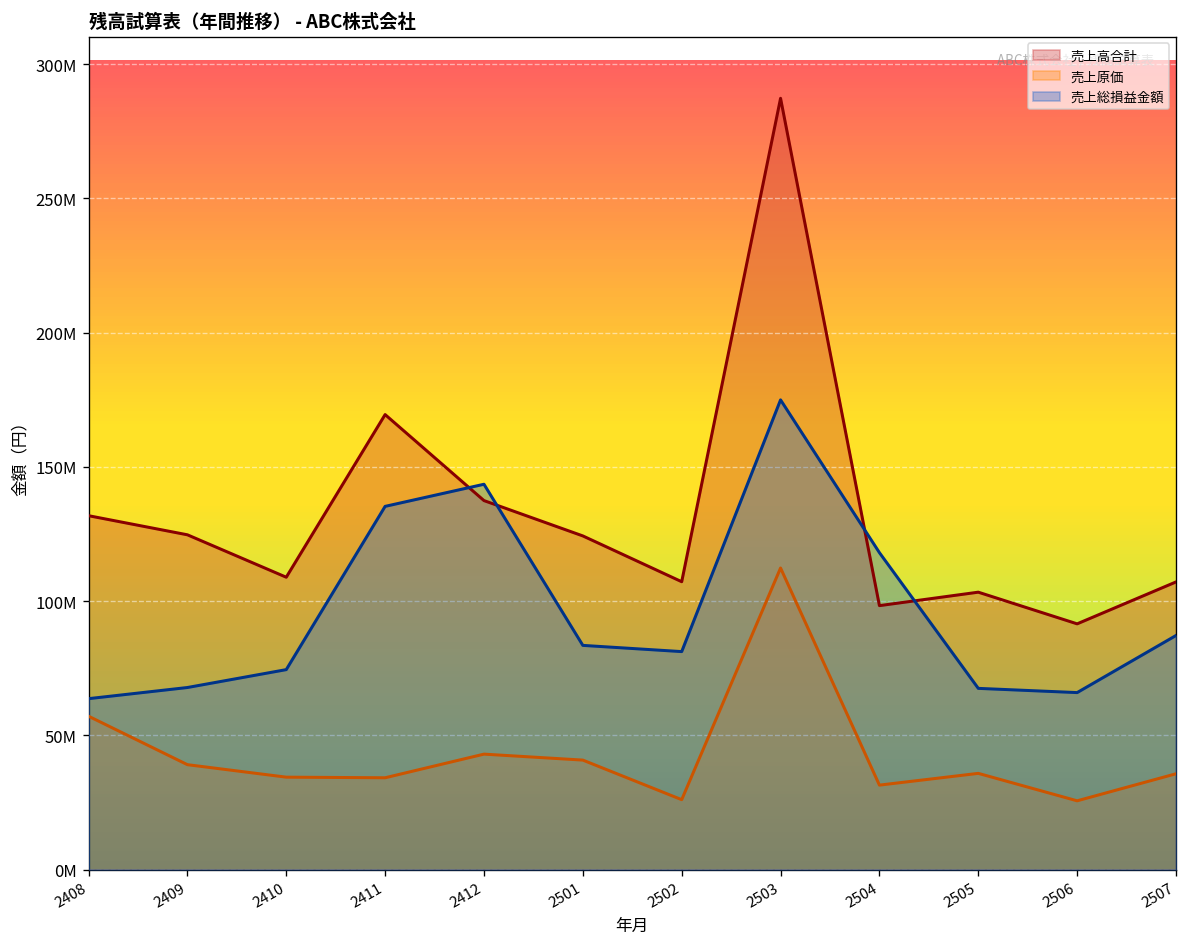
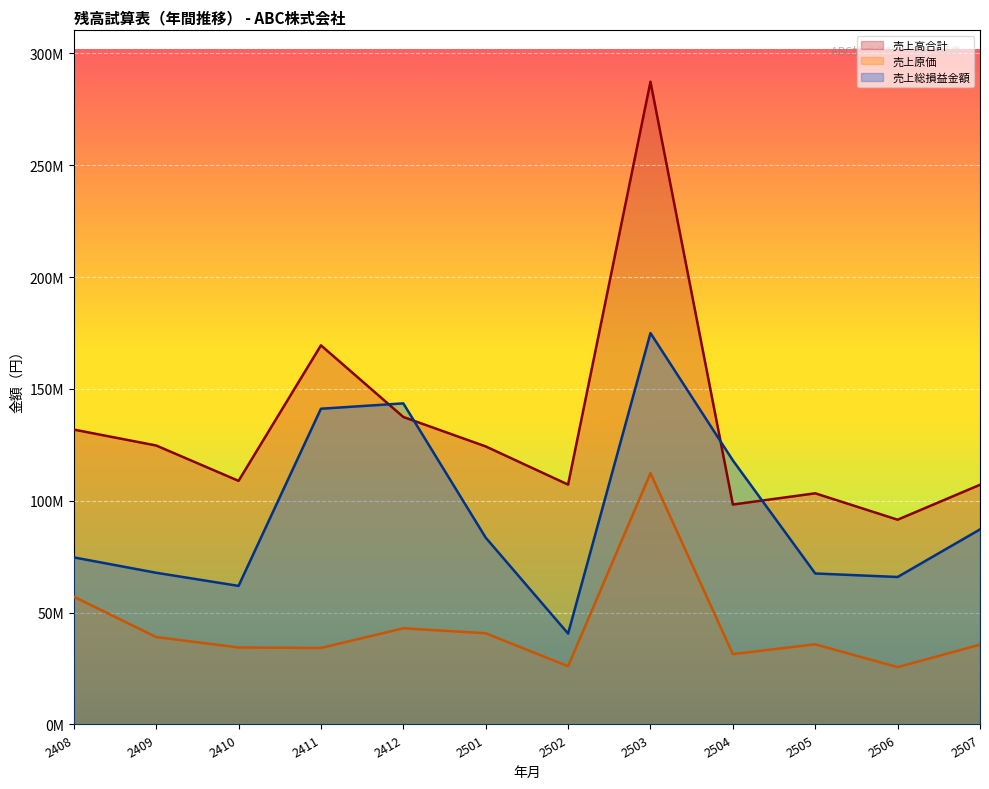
売上総損益金額, 2408: 64000000 -> 75000000
売上総損益金額, 2410: 74000000 -> 62000000
売上総損益金額, 2411: 135000000 -> 141000000
売上総損益金額, 2502: 81000000 -> 41000000
